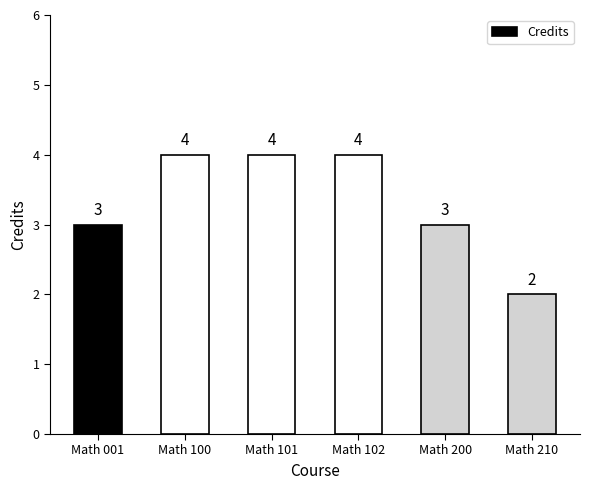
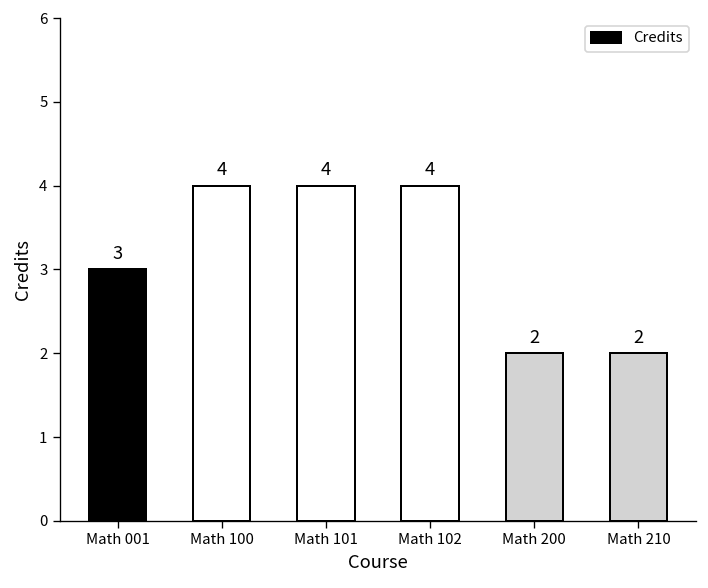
Math 200: 3 -> 2
